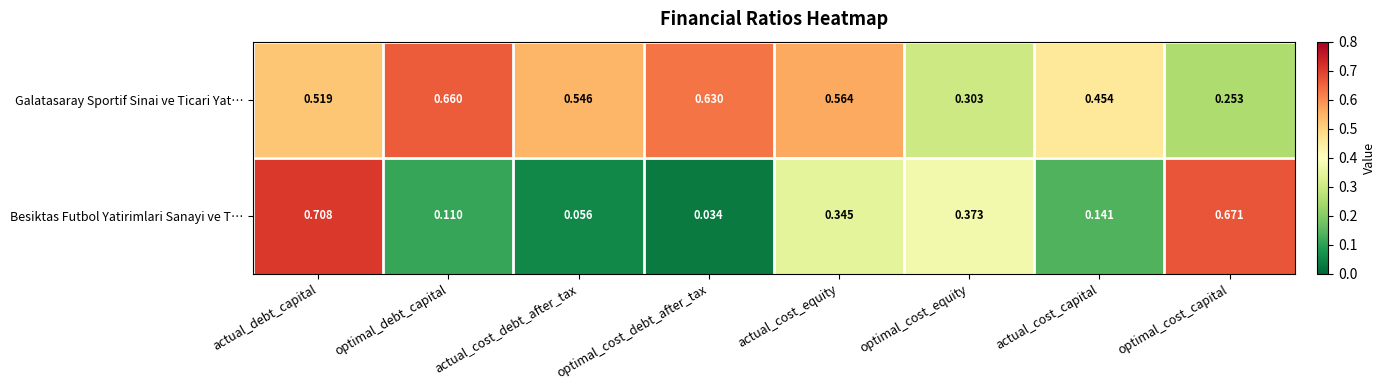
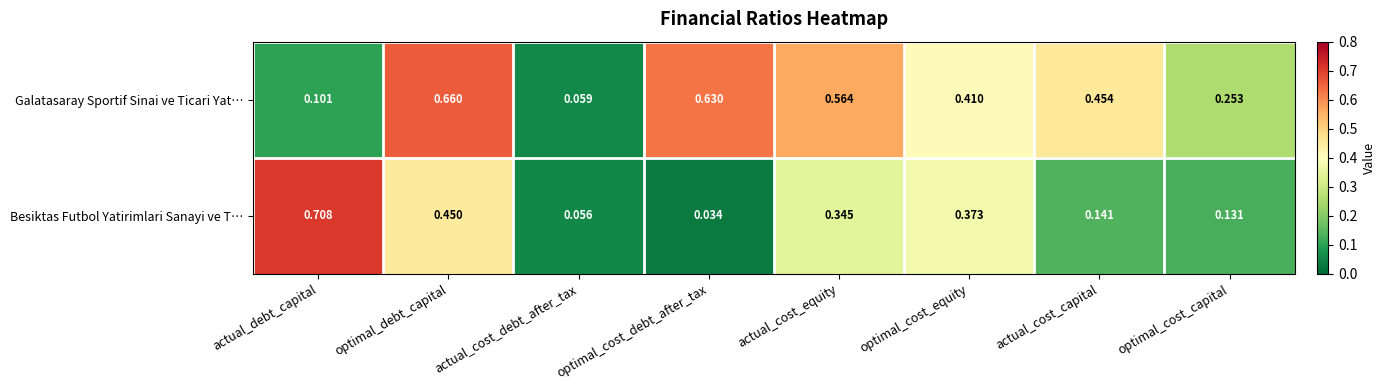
Galatasaray Sportif Sinai ve Ticari Yat…, actual_debt_capital: 0.519 -> 0.101
Galatasaray Sportif Sinai ve Ticari Yat…, actual_cost_debt_after_tax: 0.546 -> 0.059
Galatasaray Sportif Sinai ve Ticari Yat…, optimal_cost_equity: 0.303 -> 0.410
Besiktas Futbol Yatirimlari Sanayi ve T…, optimal_debt_capital: 0.110 -> 0.450
Besiktas Futbol Yatirimlari Sanayi ve T…, optimal_cost_capital: 0.671 -> 0.131
